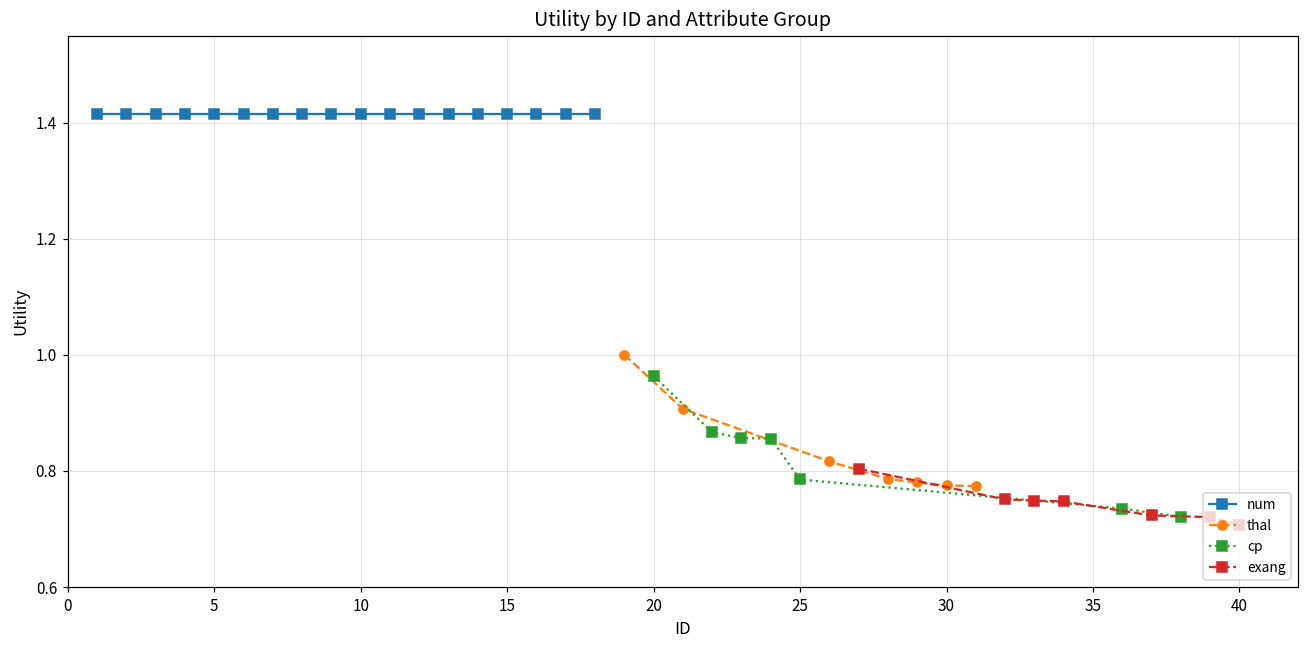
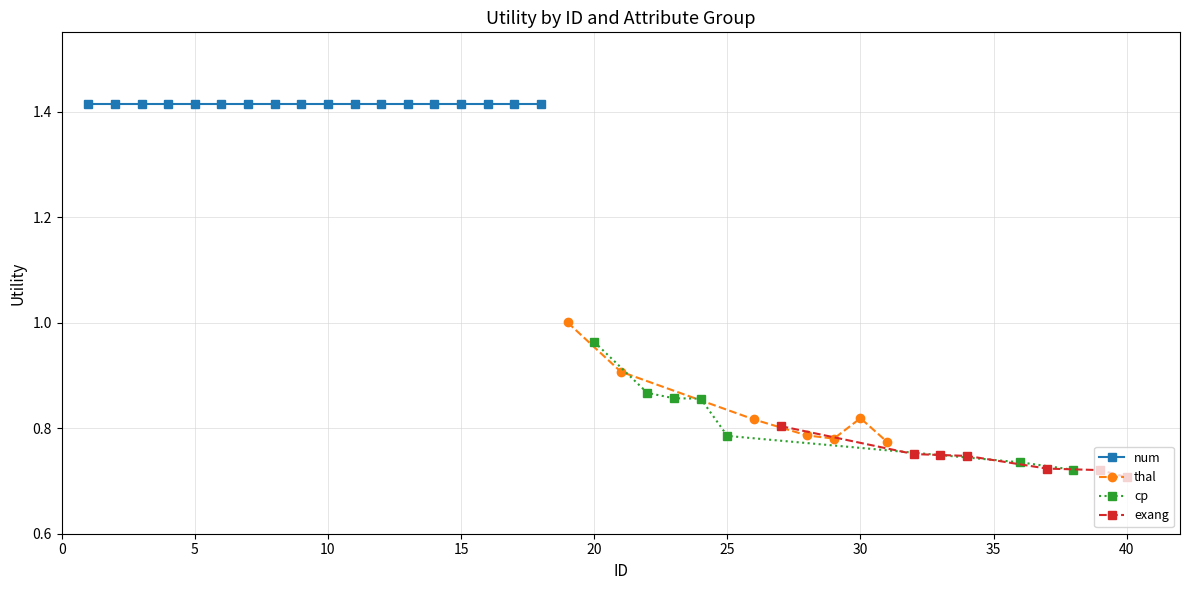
thal, 30: 0.78 -> 0.82
